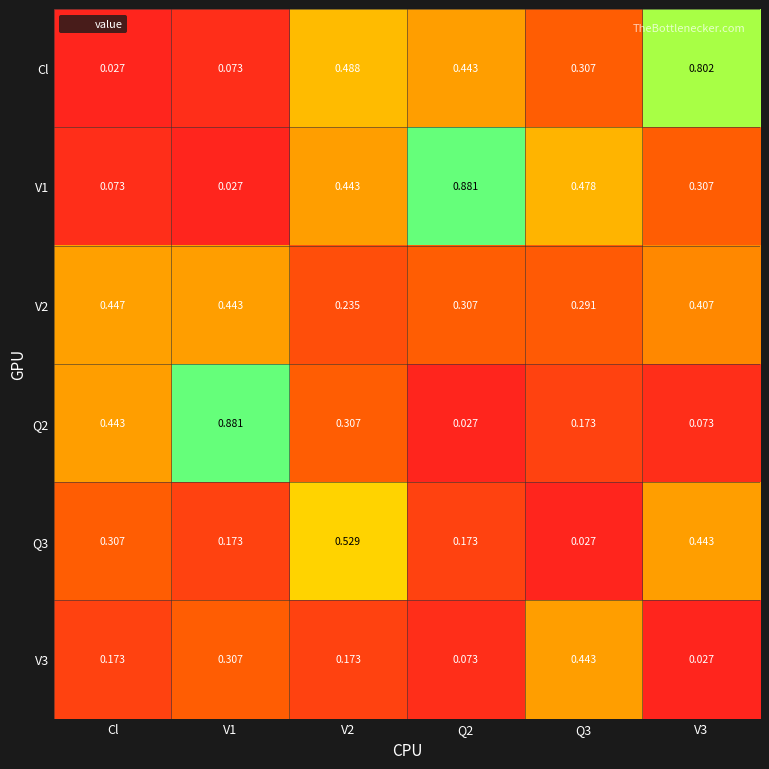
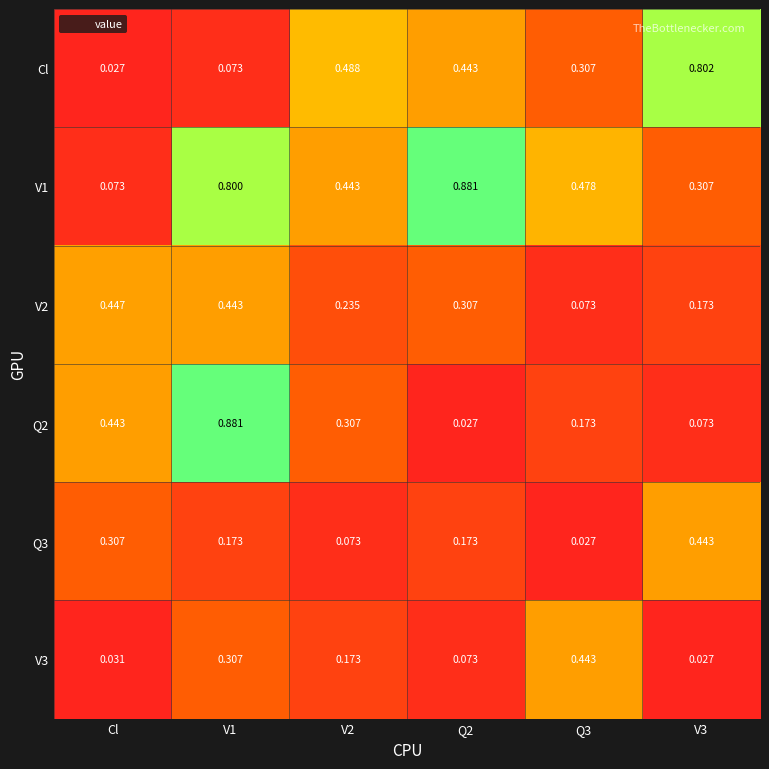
V1, V1: 0.027 -> 0.800
V2, Q3: 0.291 -> 0.073
V2, V3: 0.407 -> 0.173
Q3, V2: 0.529 -> 0.073
V3, Cl: 0.173 -> 0.031
